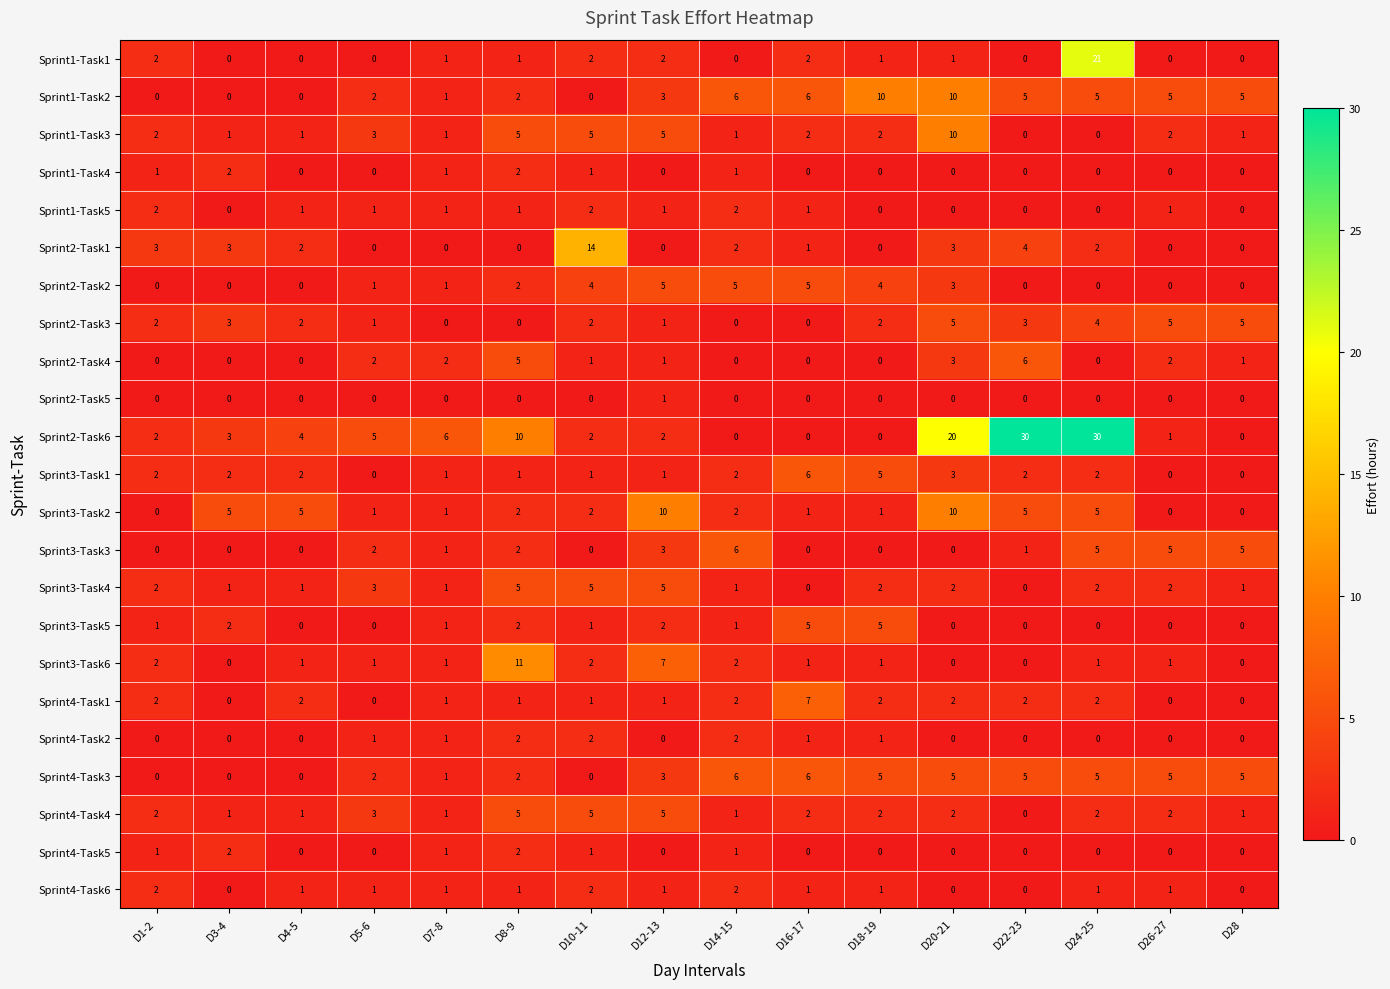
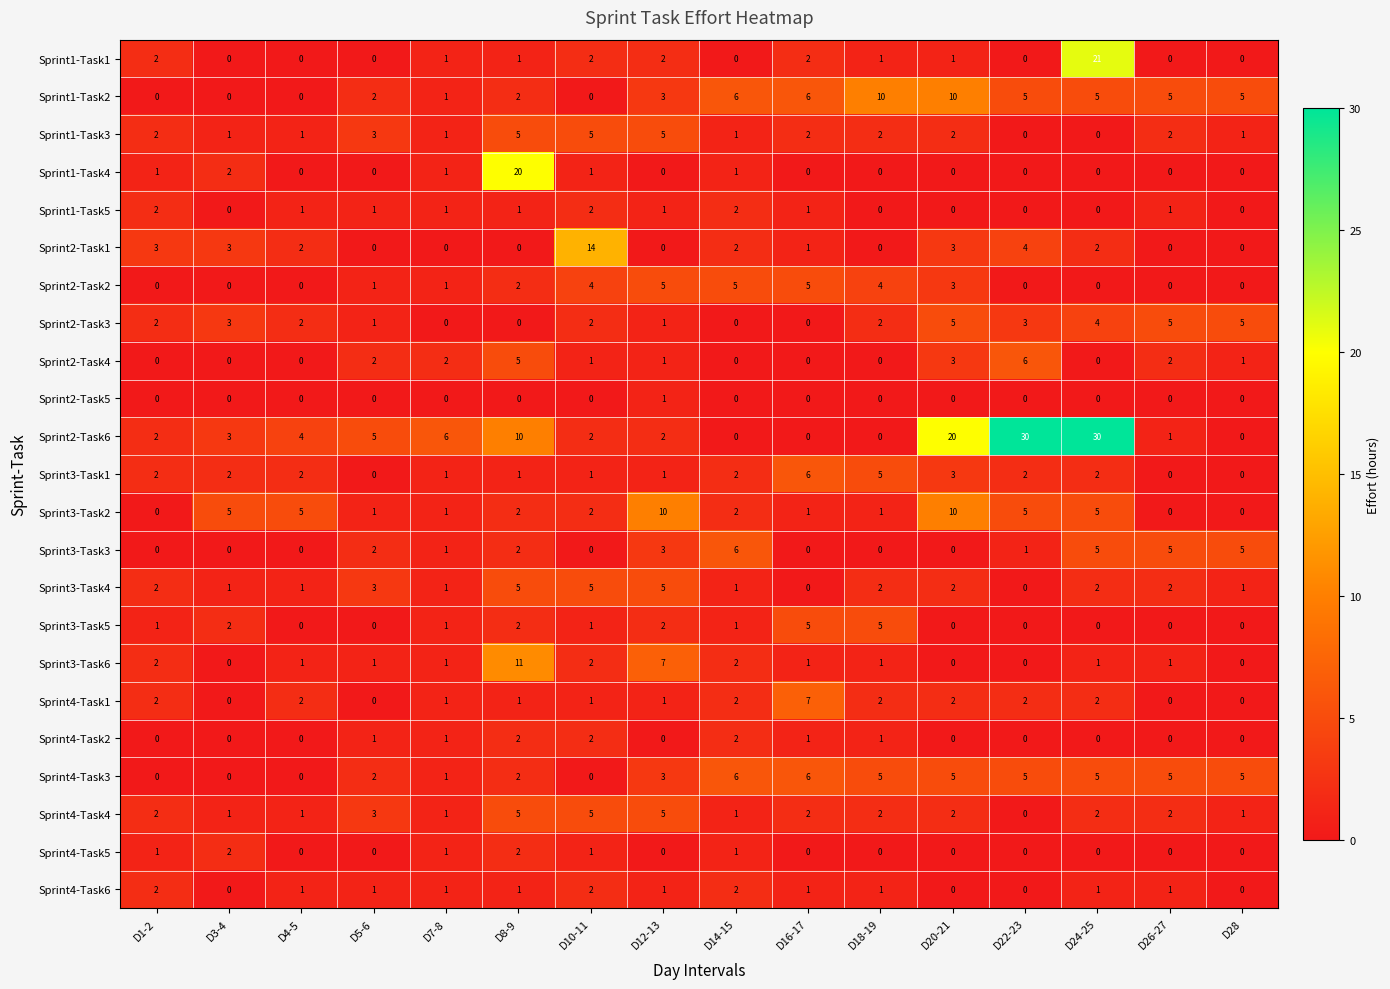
Sprint1-Task3, D20-21: 10 -> 2
Sprint1-Task4, D8-9: 2 -> 20
